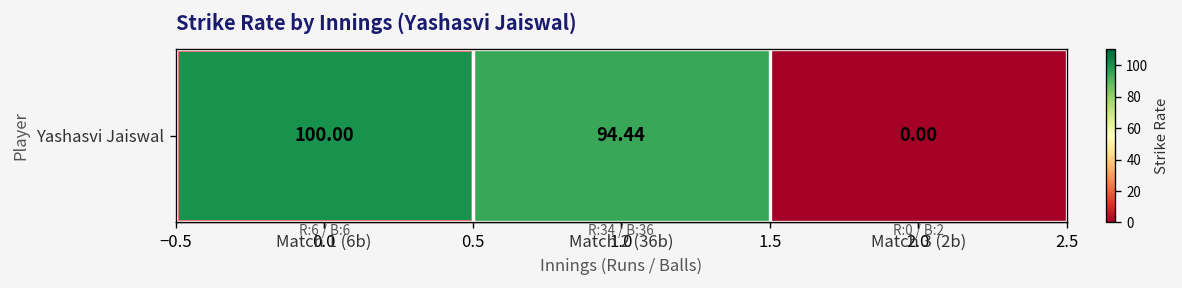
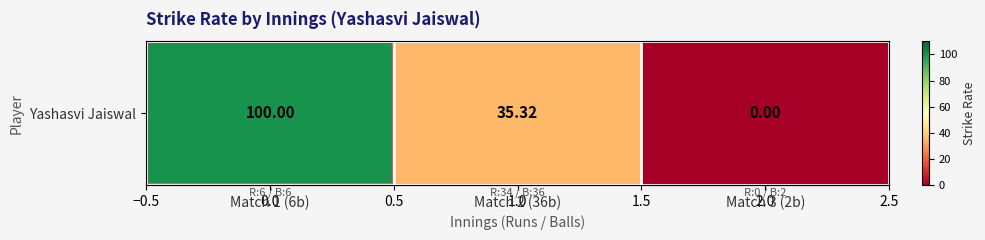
Yashasvi Jaiswal, Match 2 (36b): 94.44 -> 35.32
